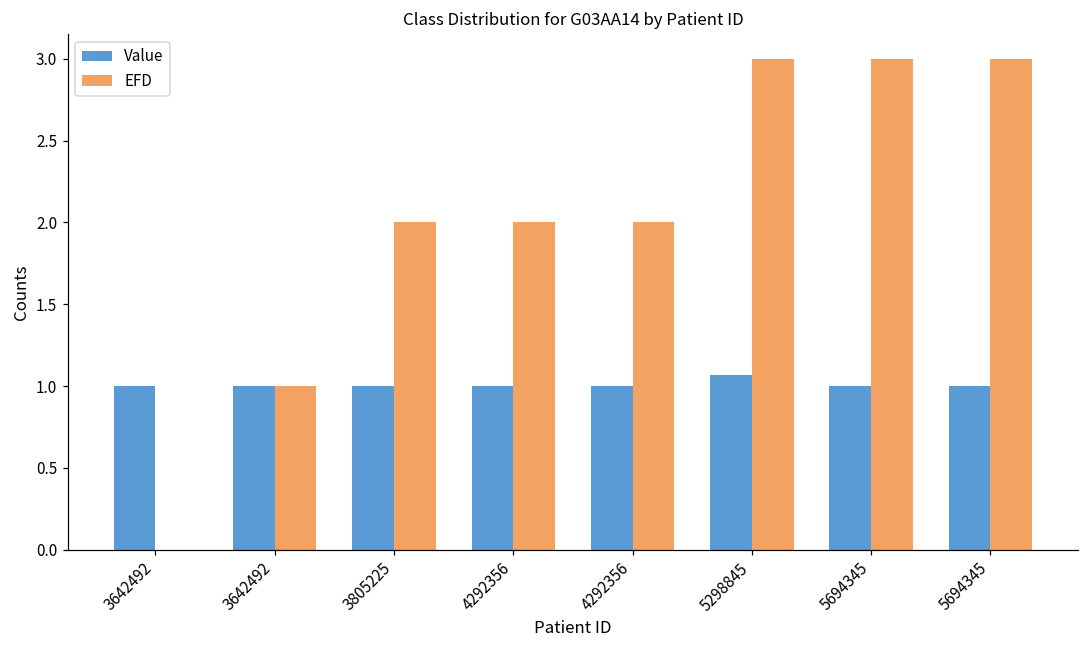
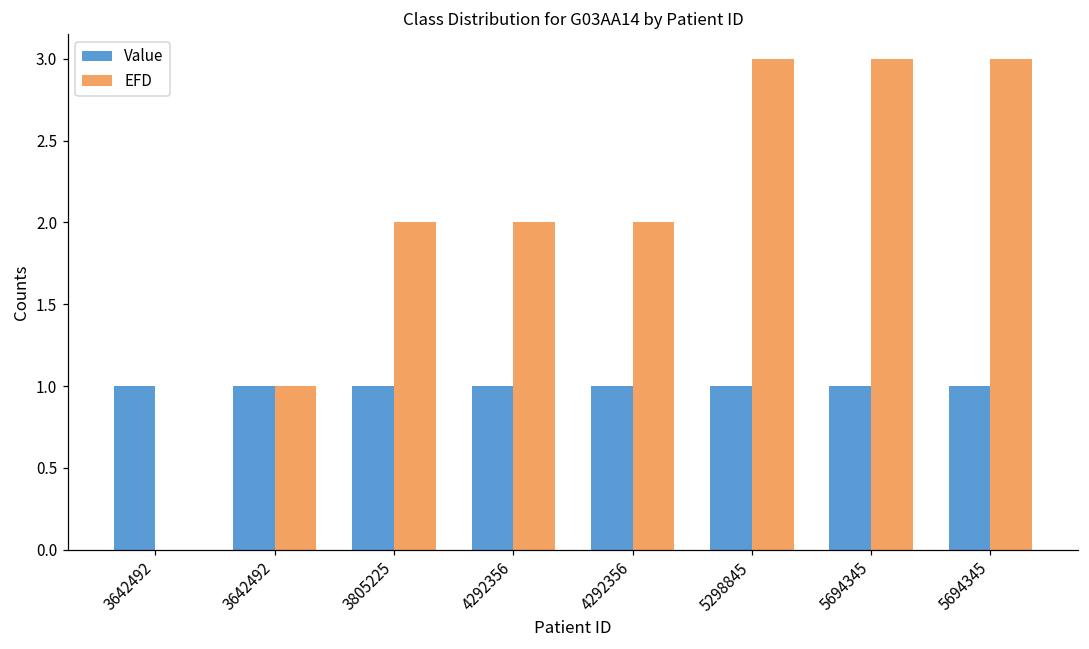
Value, 5298845: 1.06 -> 1.00
